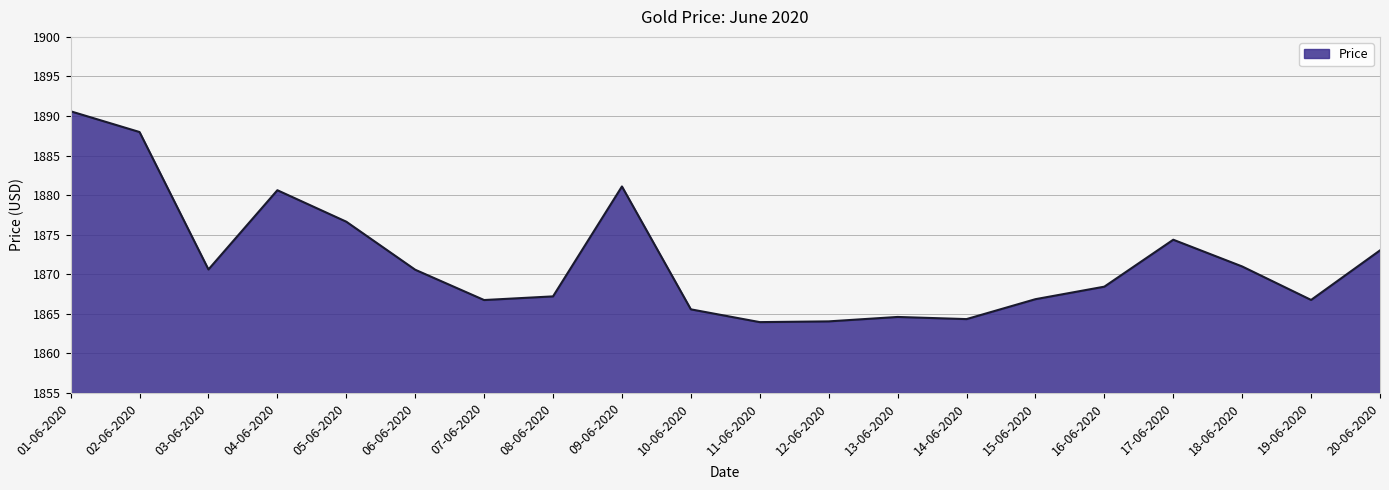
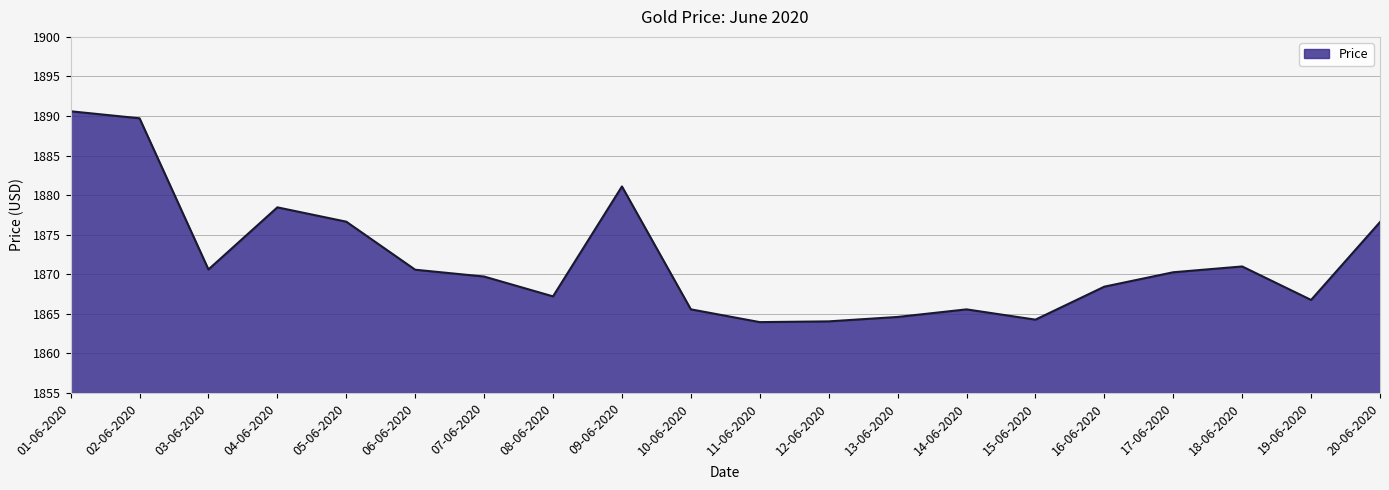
02-06-2020: 1888 -> 1890
04-06-2020: 1881 -> 1878
07-06-2020: 1867 -> 1870
14-06-2020: 1864 -> 1866
15-06-2020: 1867 -> 1864
17-06-2020: 1874 -> 1870
20-06-2020: 1873 -> 1877
